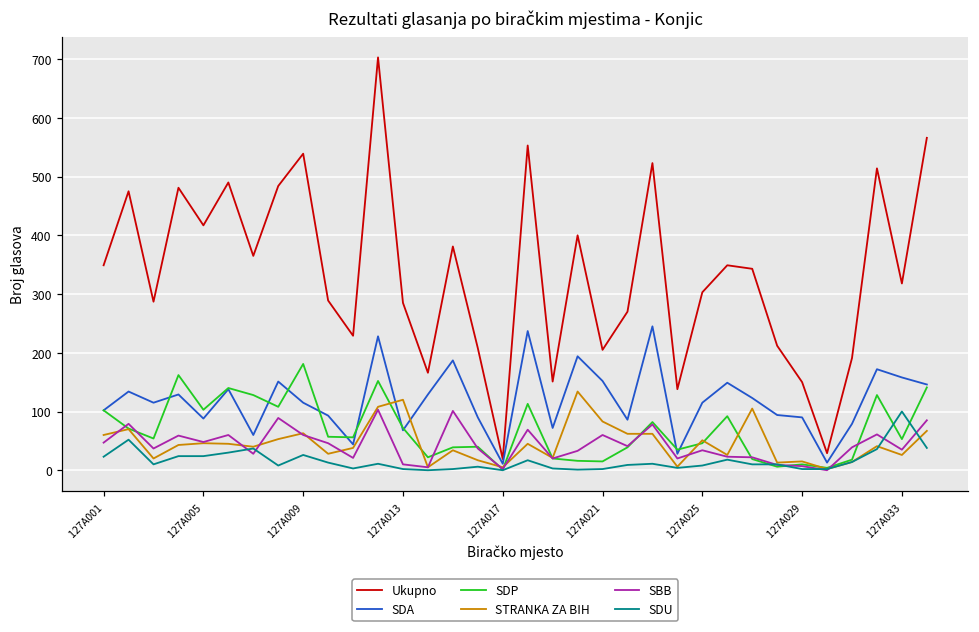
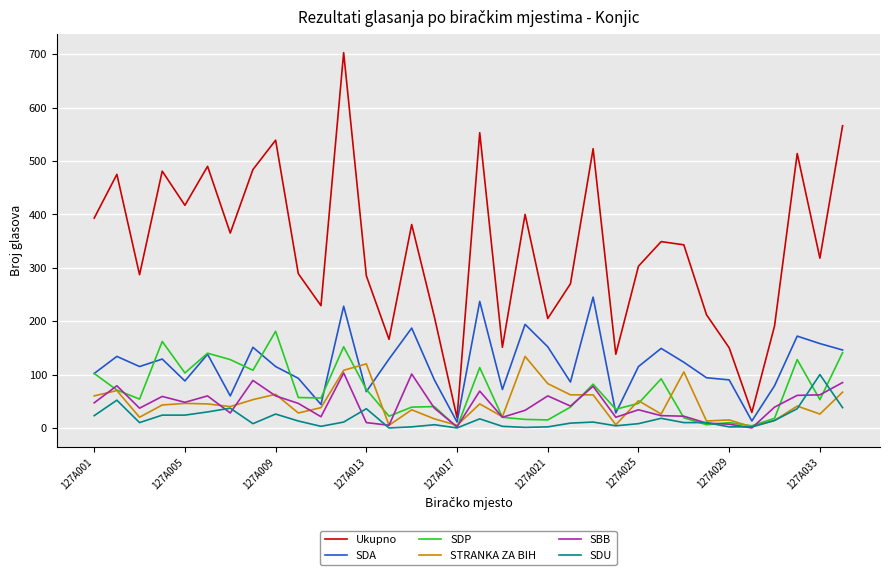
Ukupno, 127A001: 350 -> 390
SDU, 127A013: 0 -> 40
SBB, 127A033: 40 -> 60
